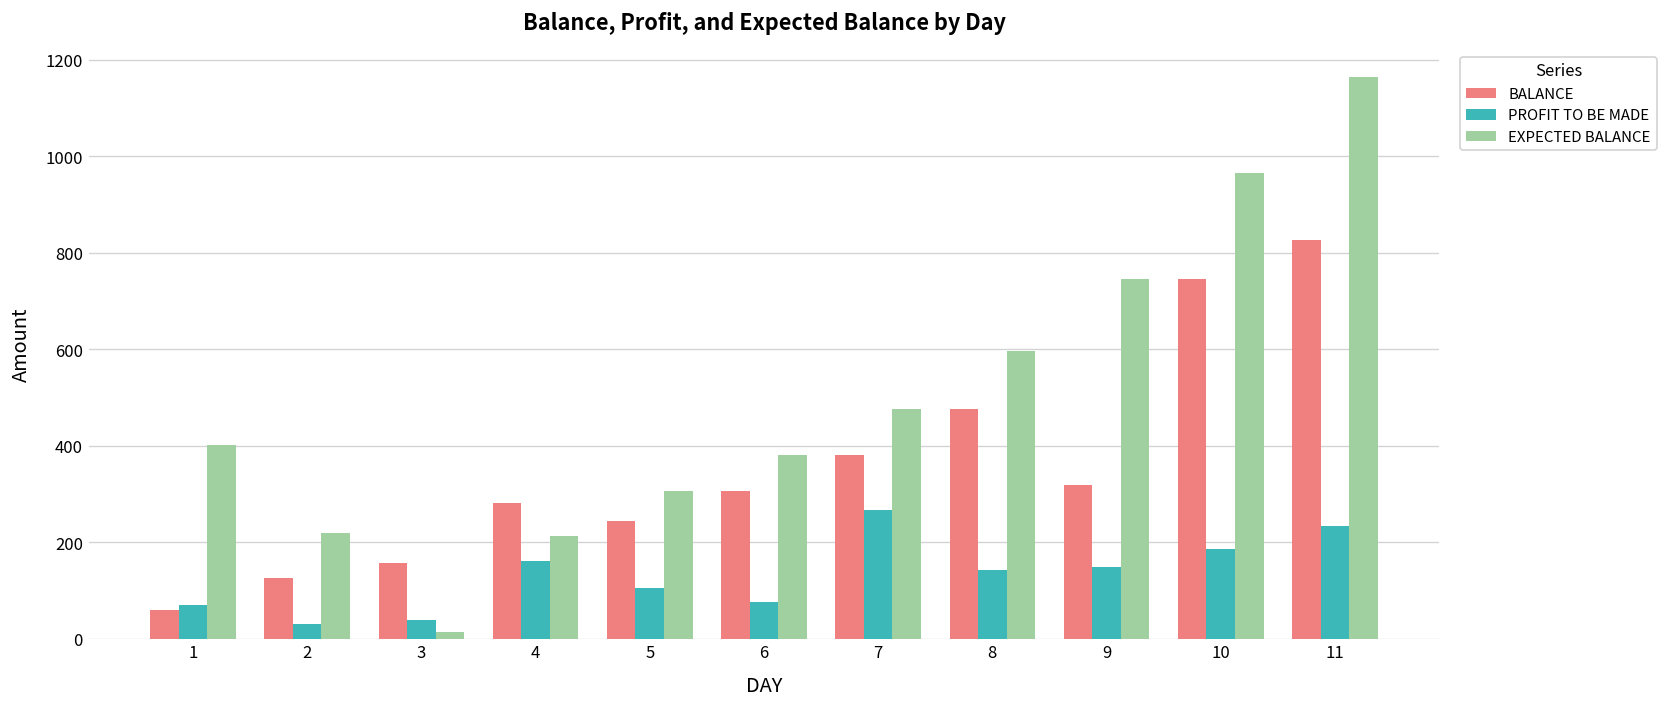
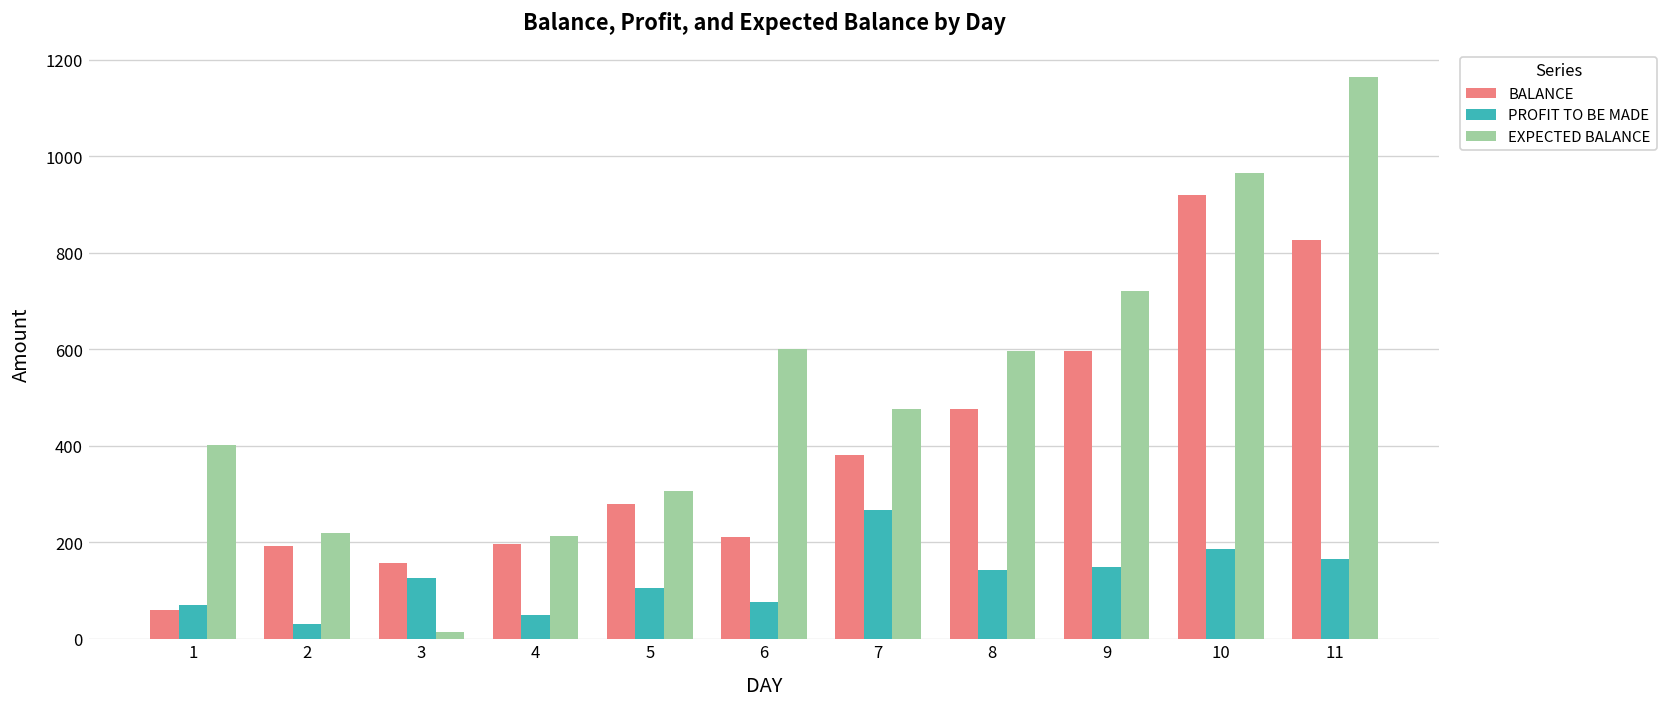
BALANCE, 2: 130 -> 190
PROFIT TO BE MADE, 3: 40 -> 130
BALANCE, 4: 280 -> 200
PROFIT TO BE MADE, 4: 160 -> 50
BALANCE, 5: 240 -> 280
BALANCE, 6: 310 -> 210
EXPECTED BALANCE, 6: 380 -> 600
BALANCE, 9: 320 -> 600
EXPECTED BALANCE, 9: 750 -> 720
BALANCE, 10: 750 -> 920
PROFIT TO BE MADE, 11: 230 -> 170
